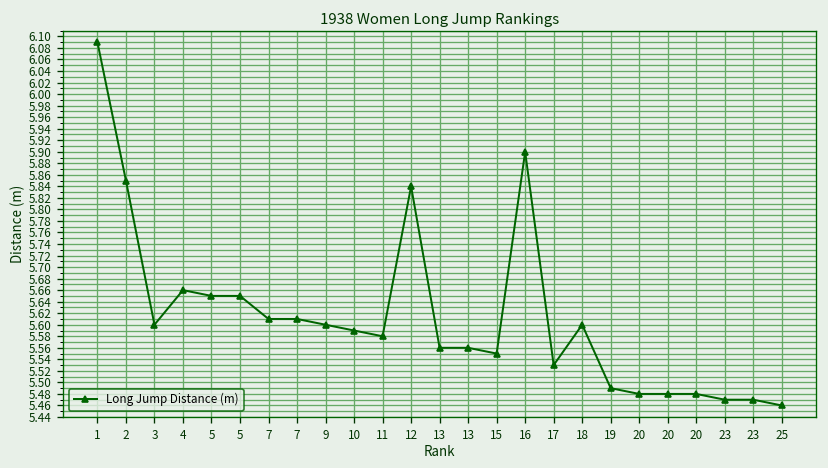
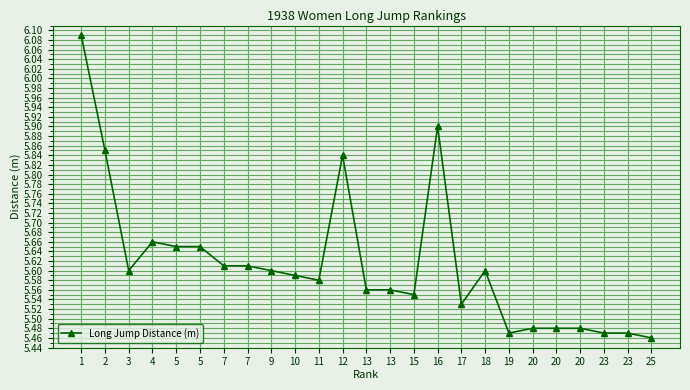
19: 5.49 -> 5.47
